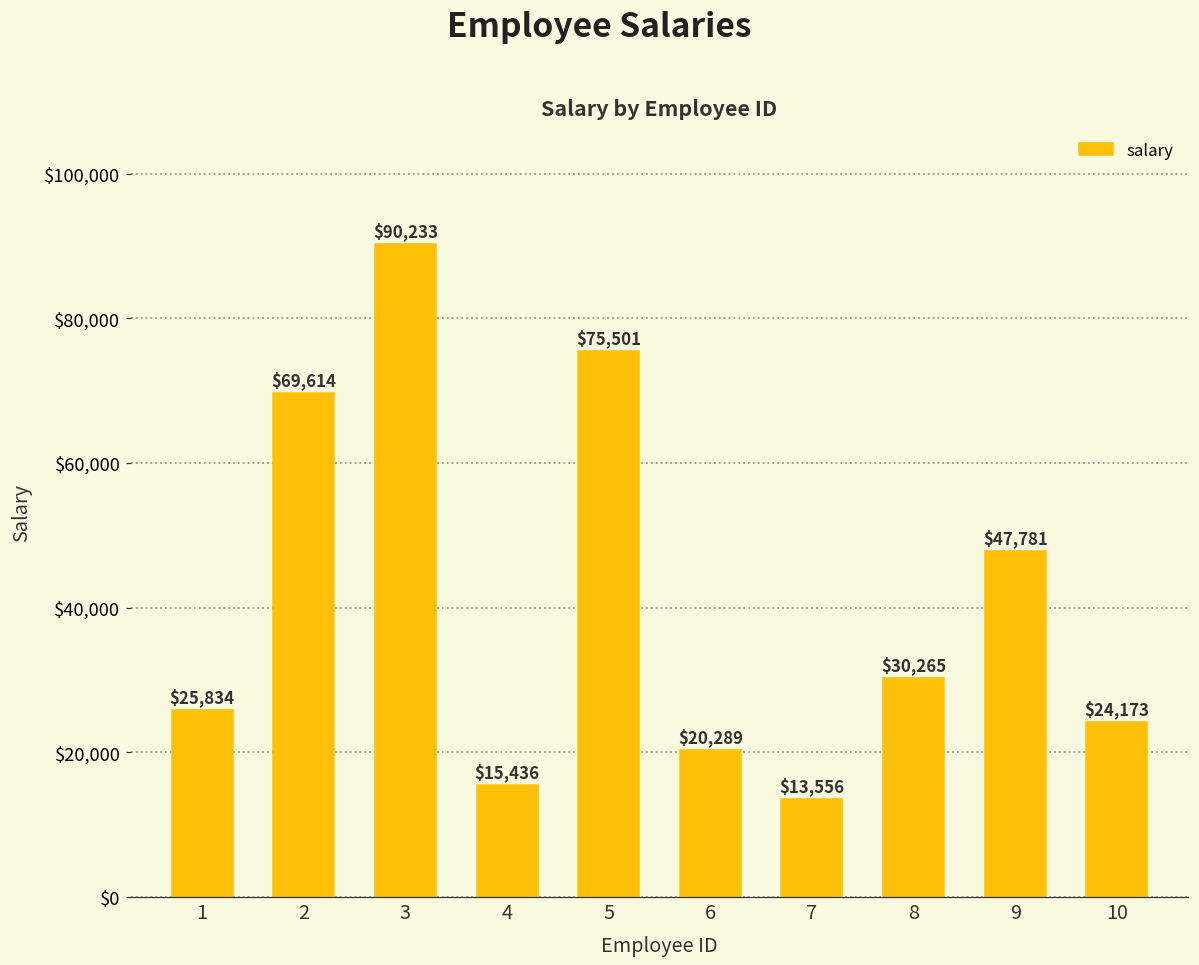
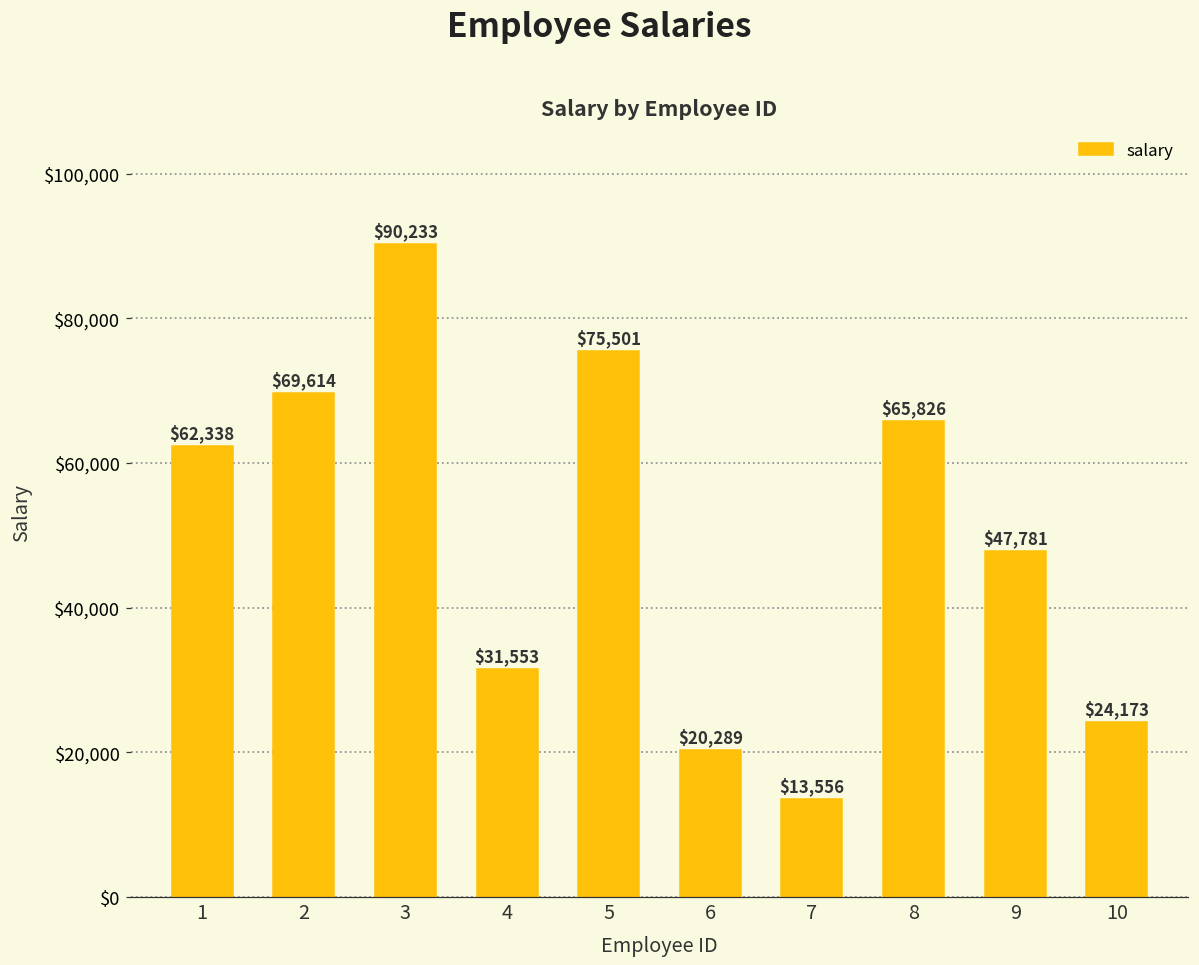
1: $25,834 -> $62,338
4: $15,436 -> $31,553
8: $30,265 -> $65,826
